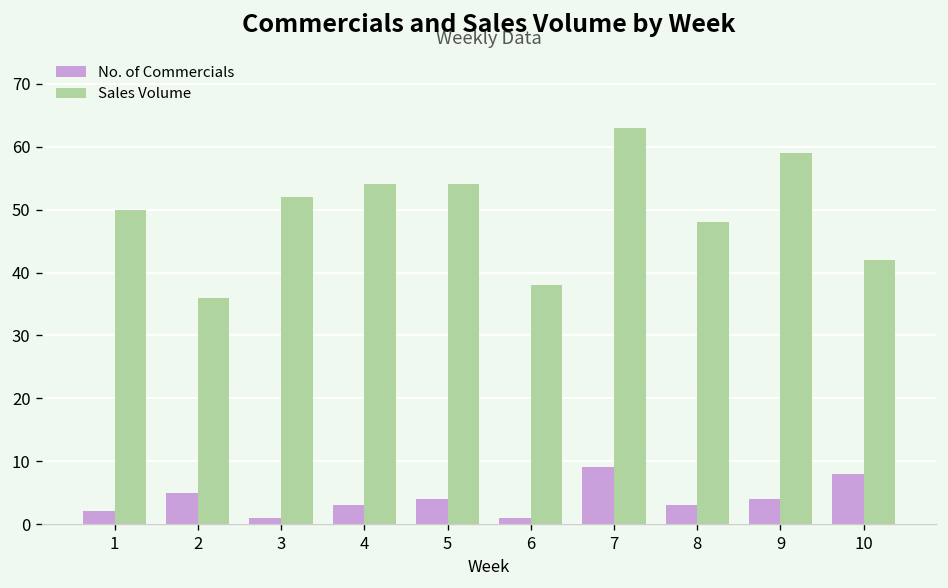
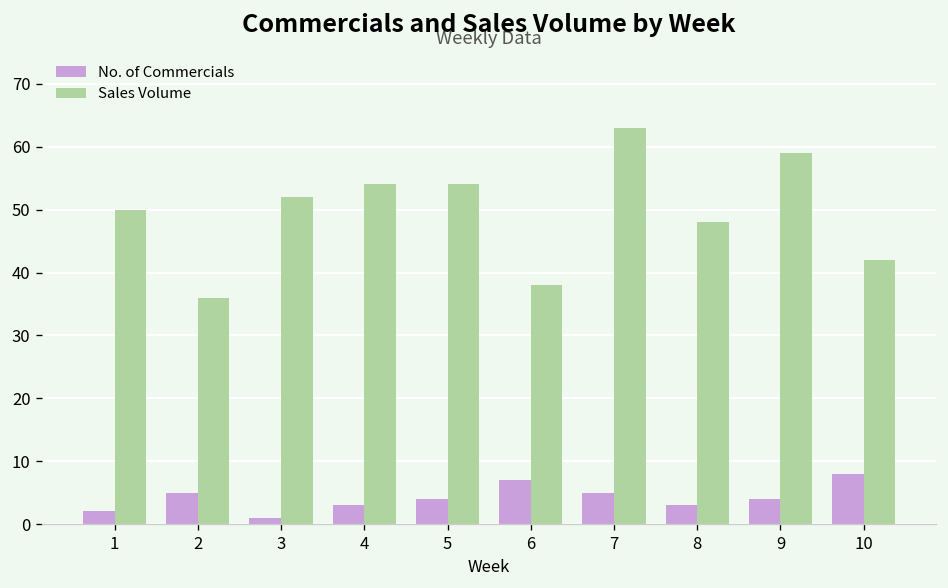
No. of Commercials, 6: 1 -> 7
No. of Commercials, 7: 9 -> 5
